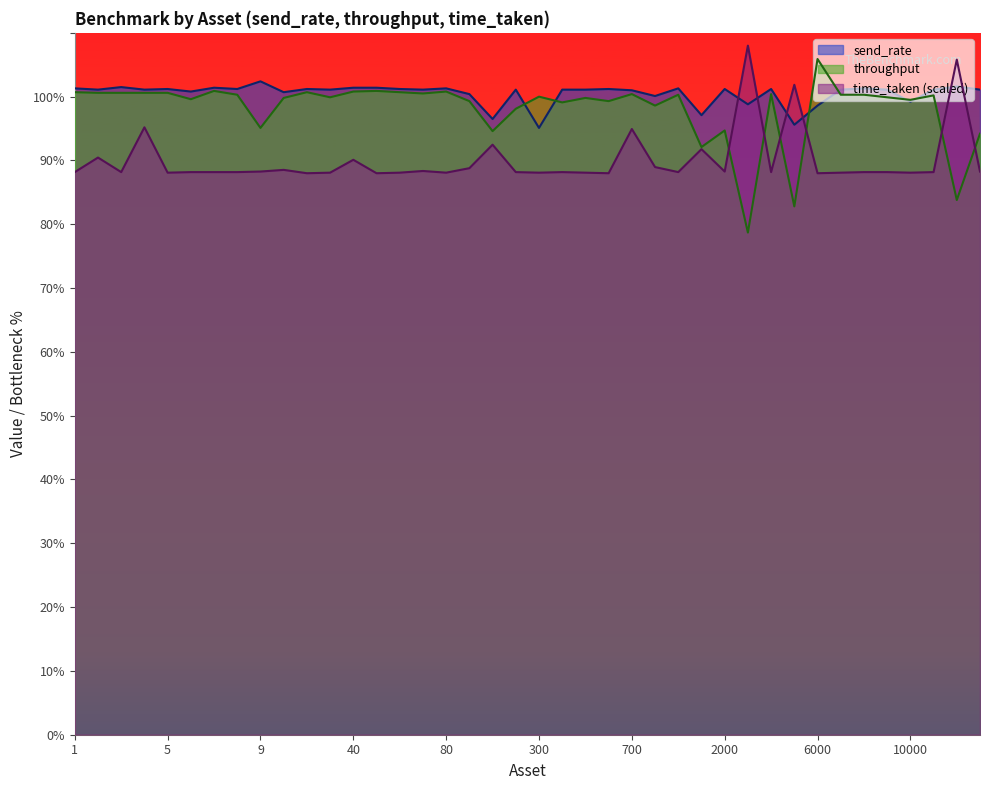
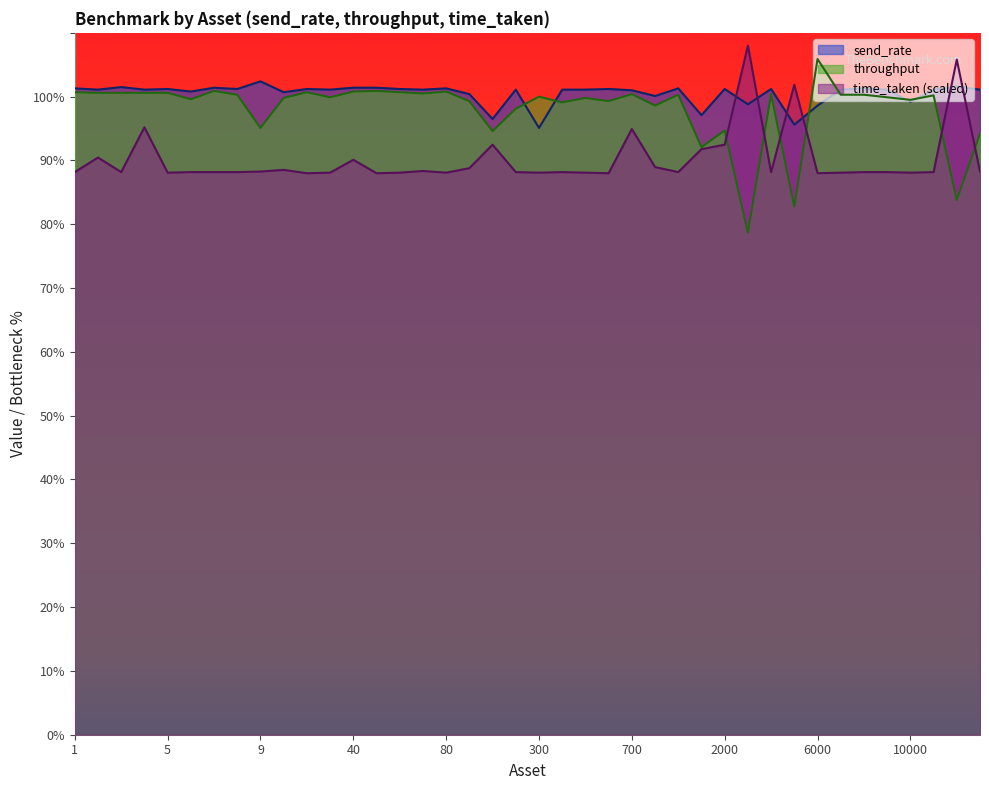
time_taken (scaled), 2000: 88% -> 92%
